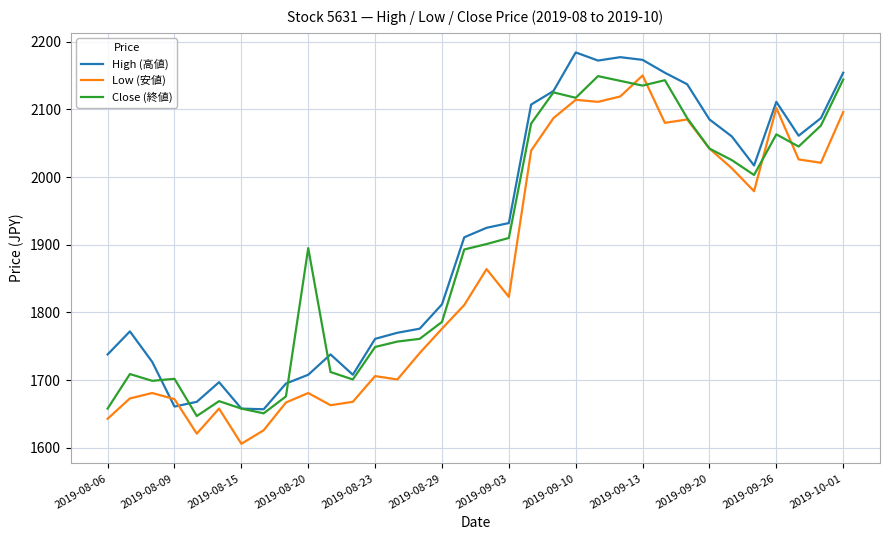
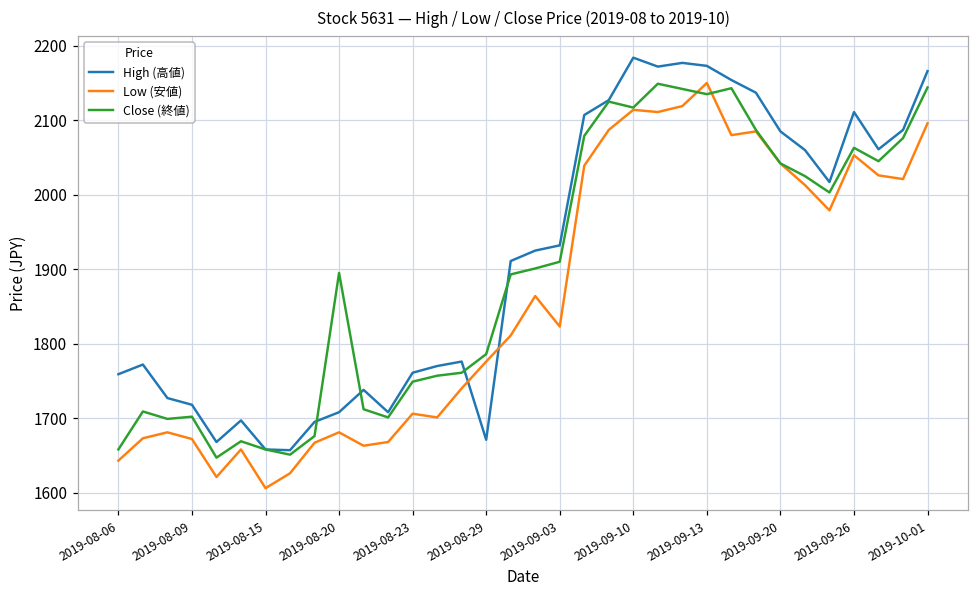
High (高値), 2019-08-06: 1740 -> 1760
High (高値), 2019-08-09: 1660 -> 1720
High (高値), 2019-08-29: 1810 -> 1670
Low (安値), 2019-09-26: 2100 -> 2050
High (高値), 2019-10-01: 2150 -> 2170
